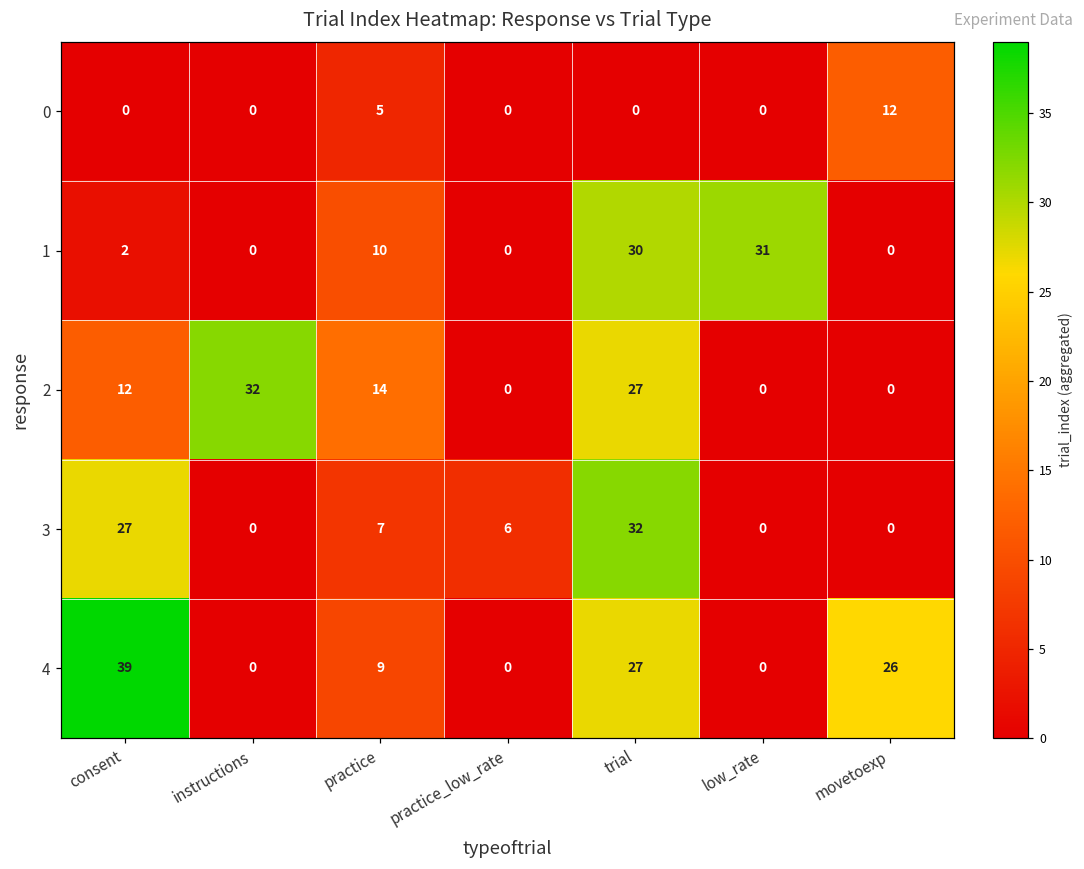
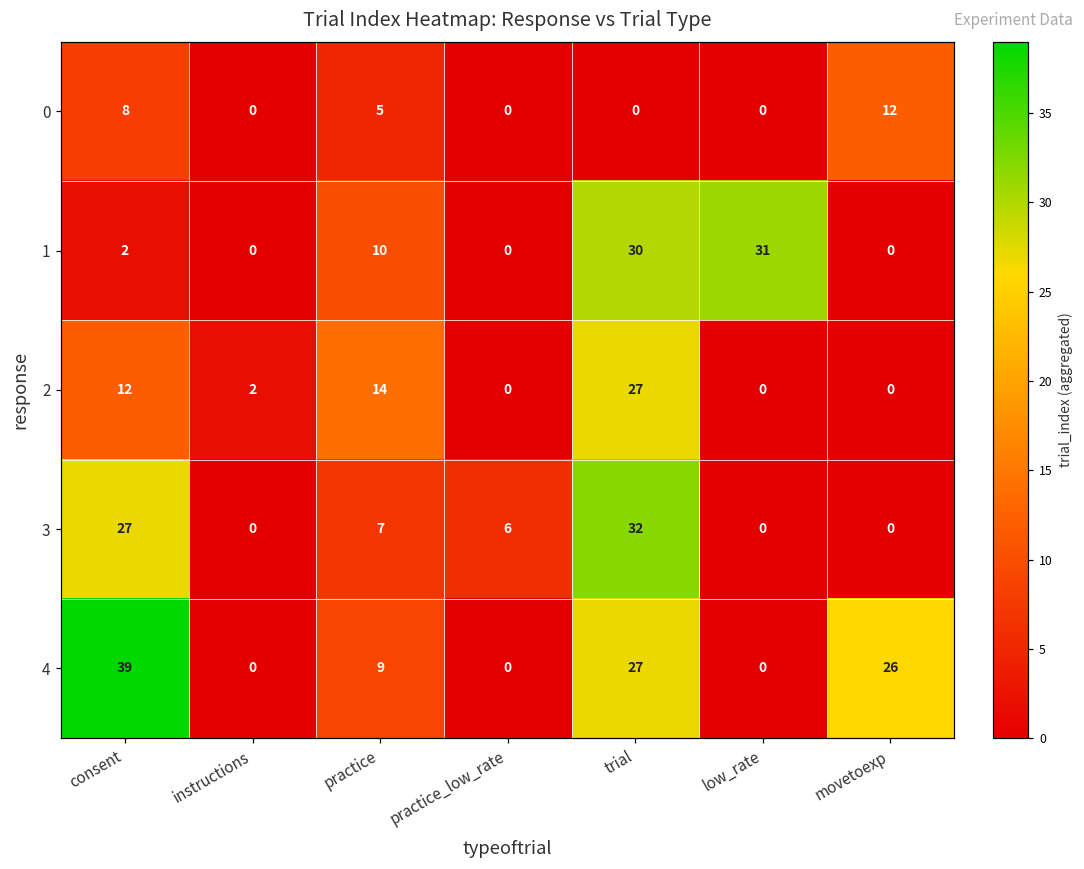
0, consent: 0 -> 8
2, instructions: 32 -> 2
